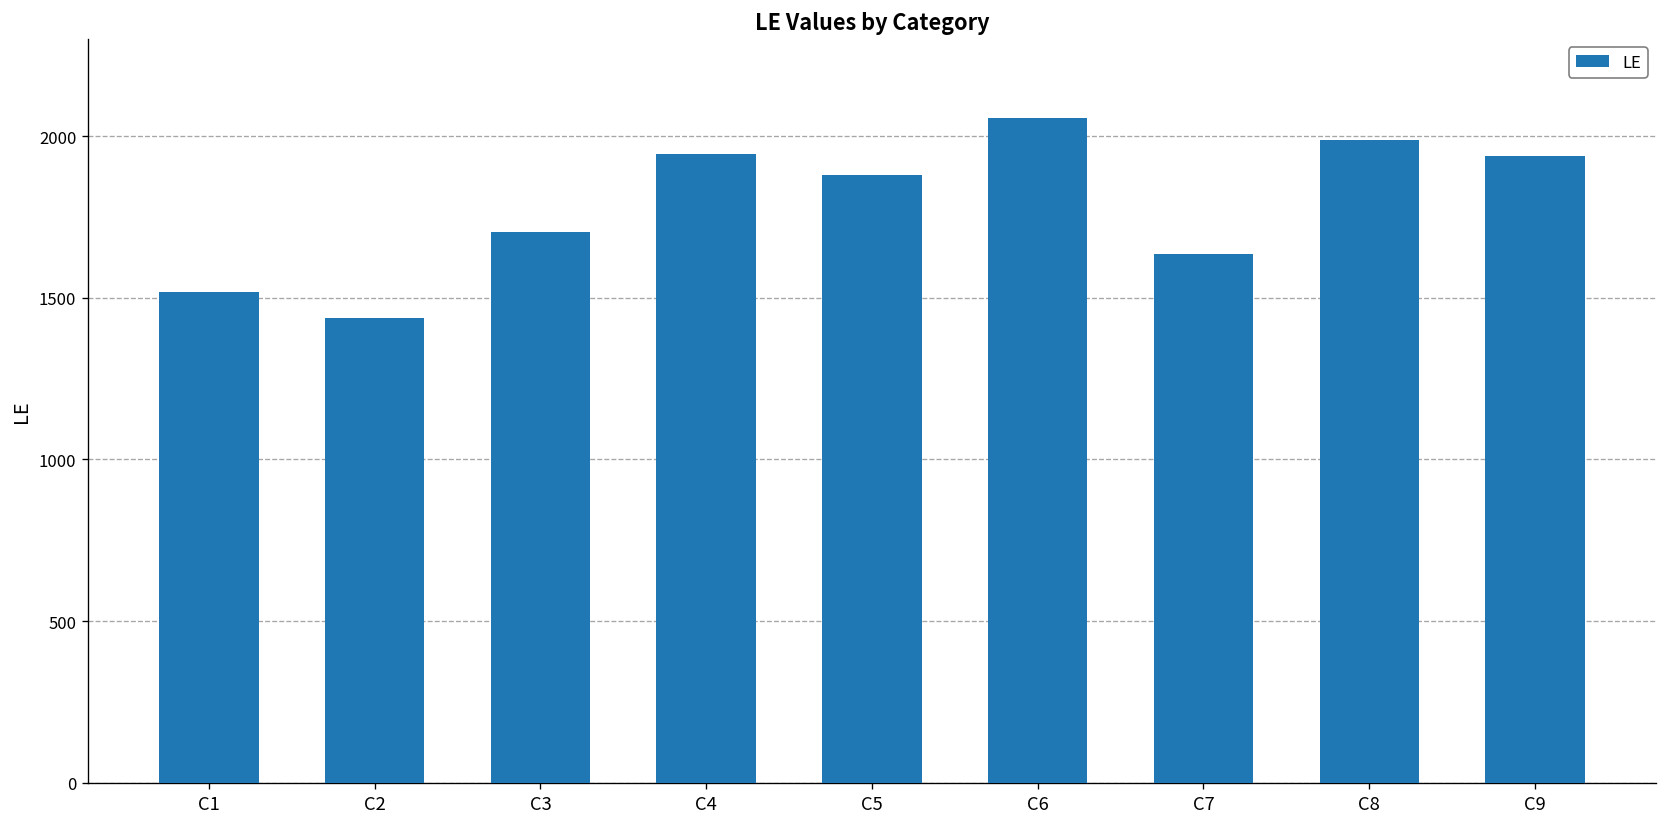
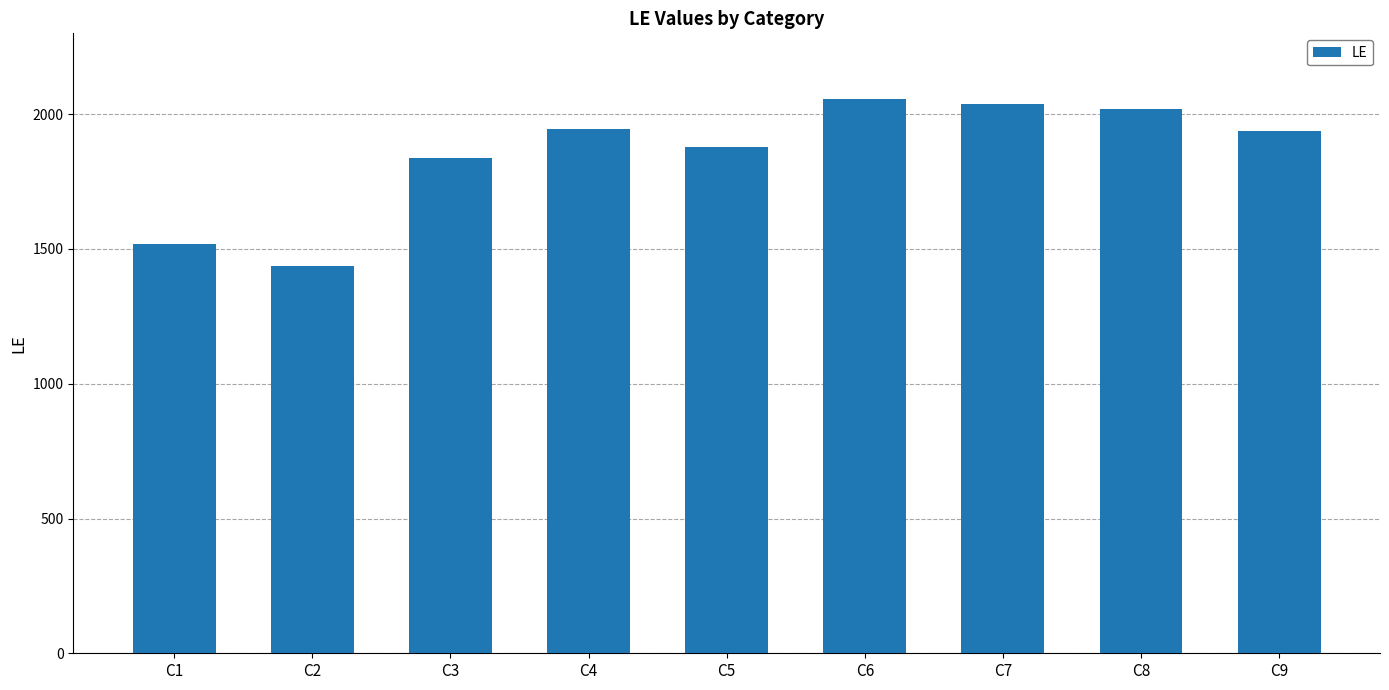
C3: 1700 -> 1840
C7: 1630 -> 2040
C8: 1990 -> 2020
